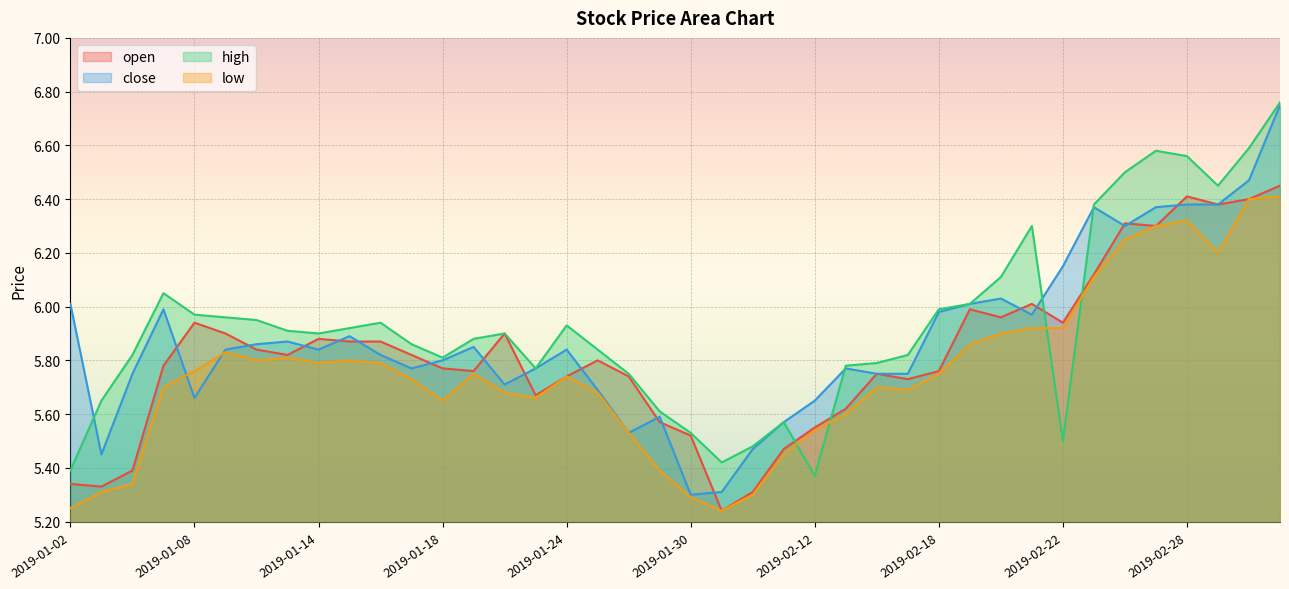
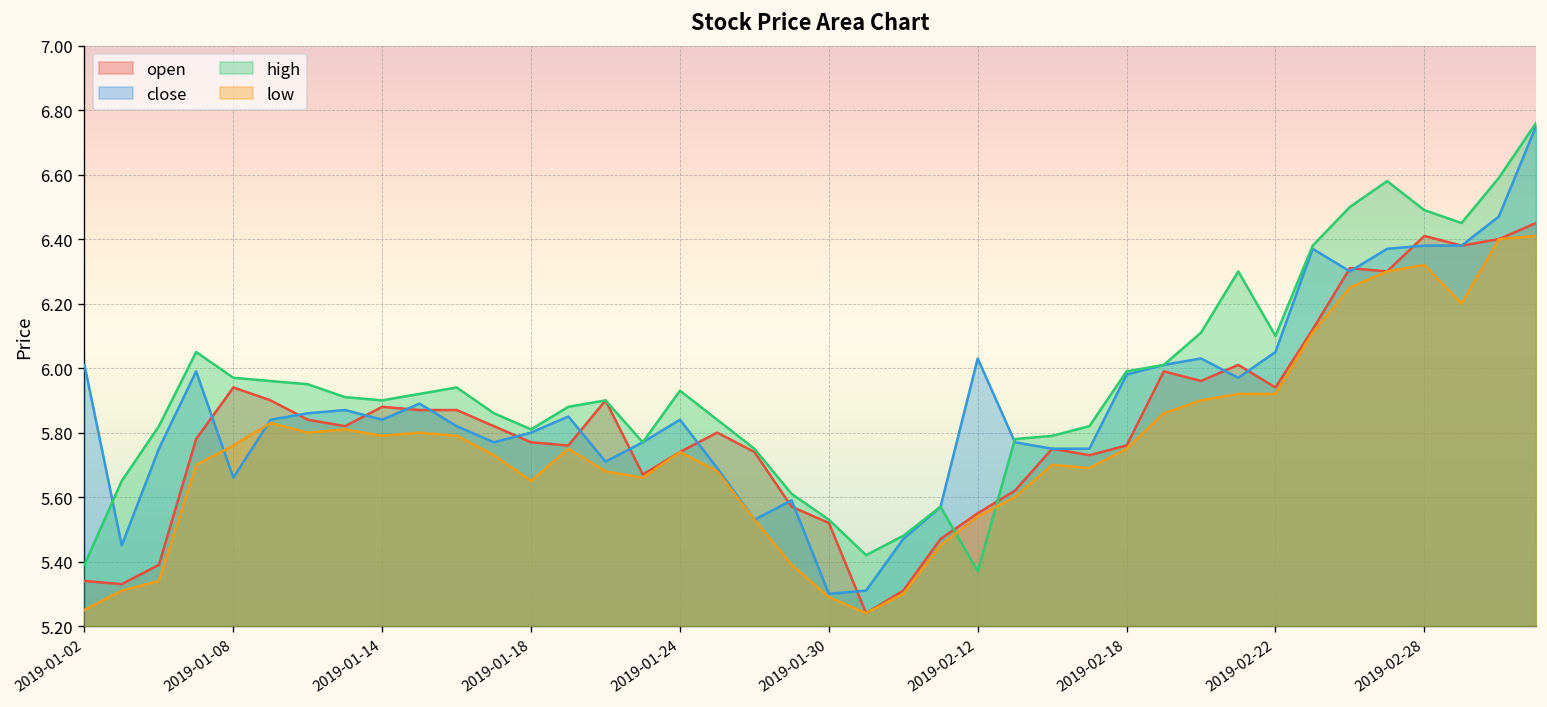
close, 2019-02-12: 5.65 -> 6.03
close, 2019-02-22: 6.15 -> 6.05
high, 2019-02-22: 5.5 -> 6.1
high, 2019-02-28: 6.56 -> 6.49
